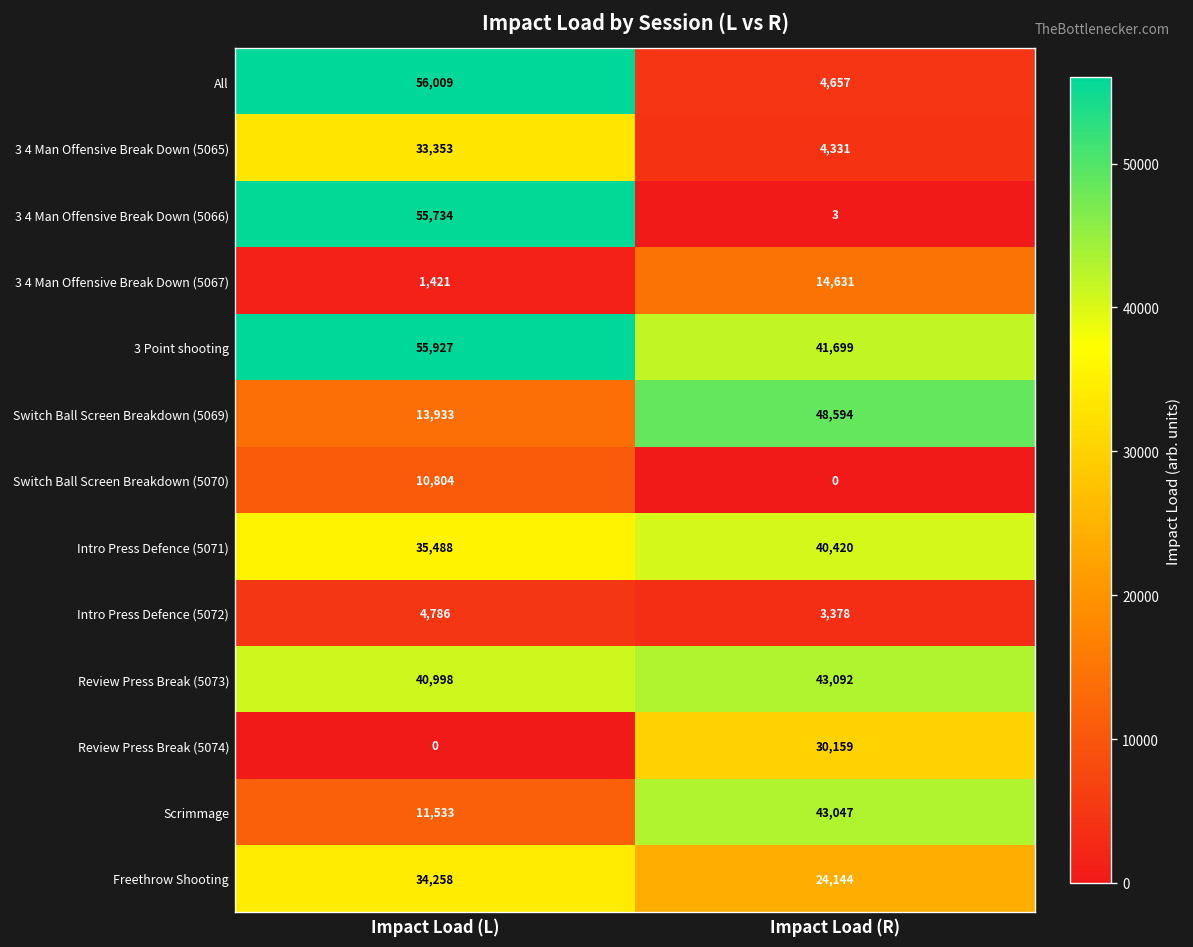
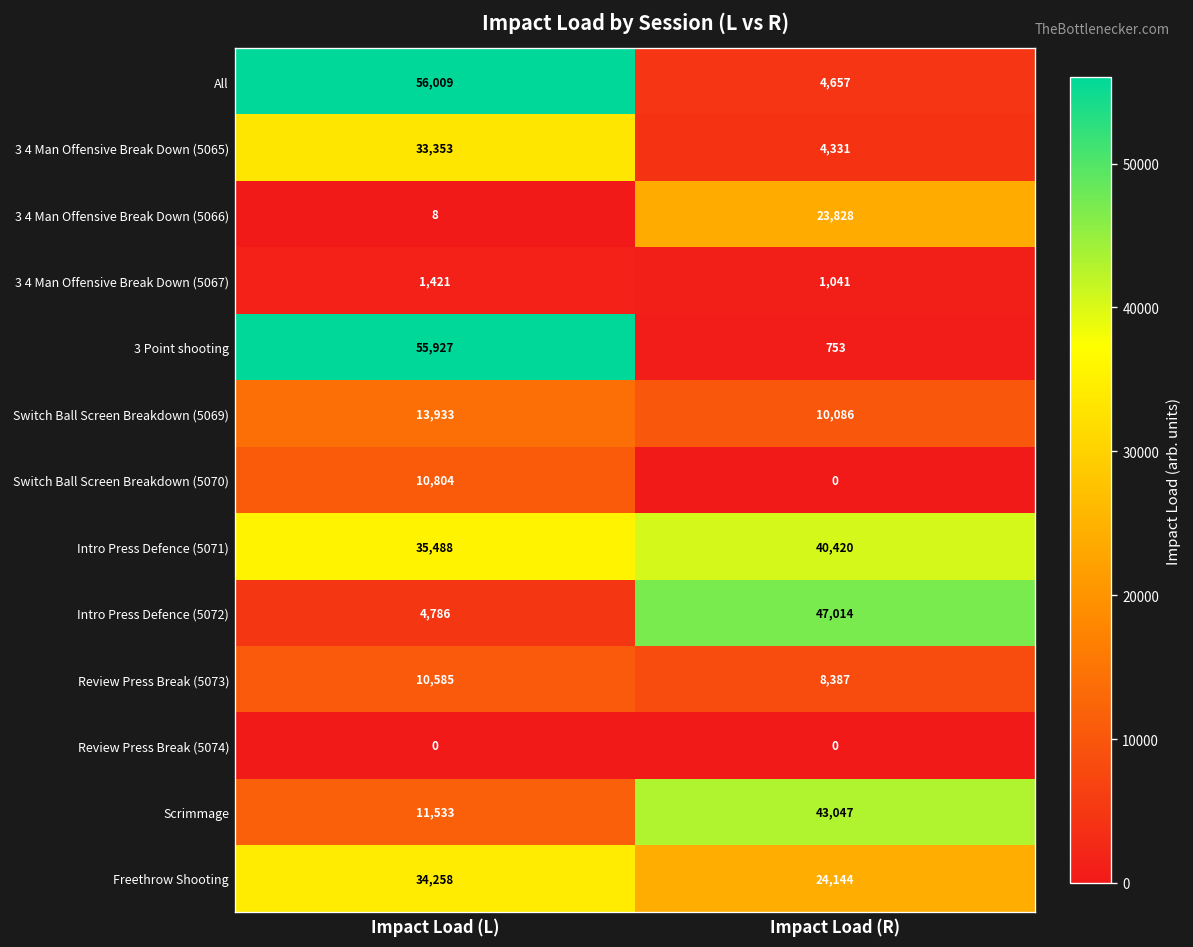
3 4 Man Offensive Break Down (5066), Impact Load (L): 55,734 -> 8
3 4 Man Offensive Break Down (5066), Impact Load (R): 3 -> 23,828
3 4 Man Offensive Break Down (5067), Impact Load (R): 14,631 -> 1,041
3 Point shooting, Impact Load (R): 41,699 -> 753
Switch Ball Screen Breakdown (5069), Impact Load (R): 48,594 -> 10,086
Intro Press Defence (5072), Impact Load (R): 3,378 -> 47,014
Review Press Break (5073), Impact Load (L): 40,998 -> 10,585
Review Press Break (5073), Impact Load (R): 43,092 -> 8,387
Review Press Break (5074), Impact Load (R): 30,159 -> 0
